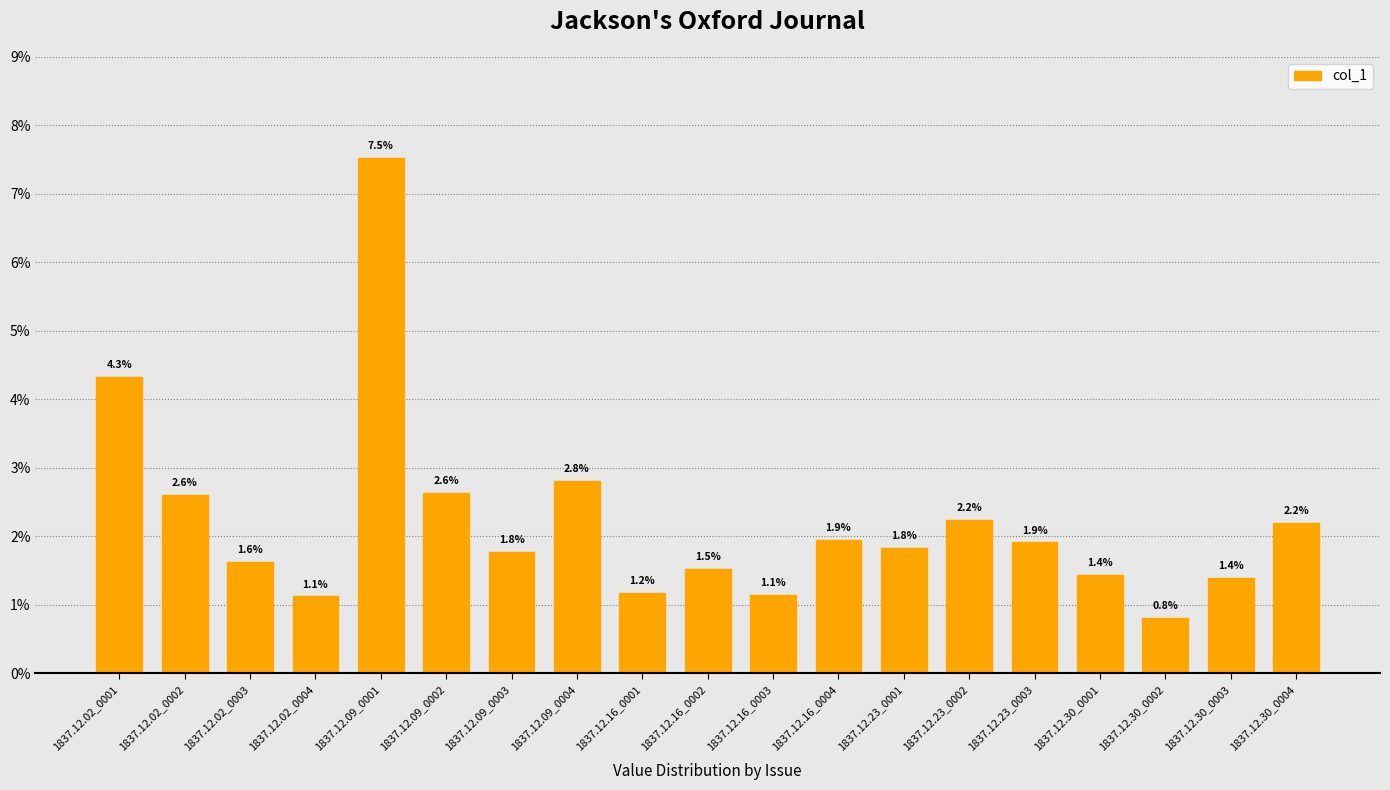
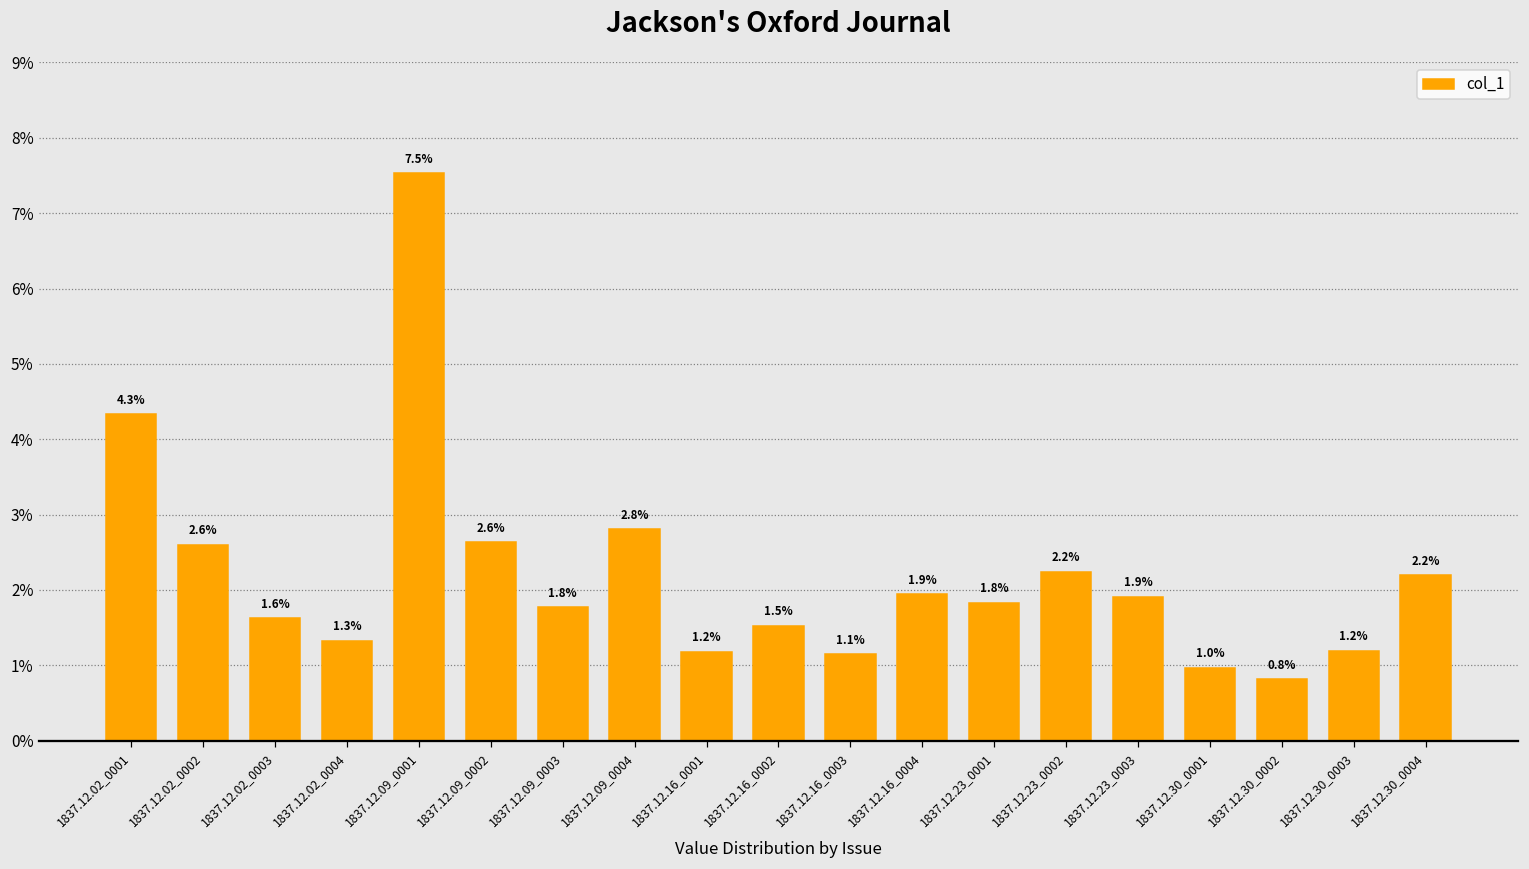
1837.12.02_0004: 1.1% -> 1.3%
1837.12.30_0001: 1.4% -> 1.0%
1837.12.30_0003: 1.4% -> 1.2%
